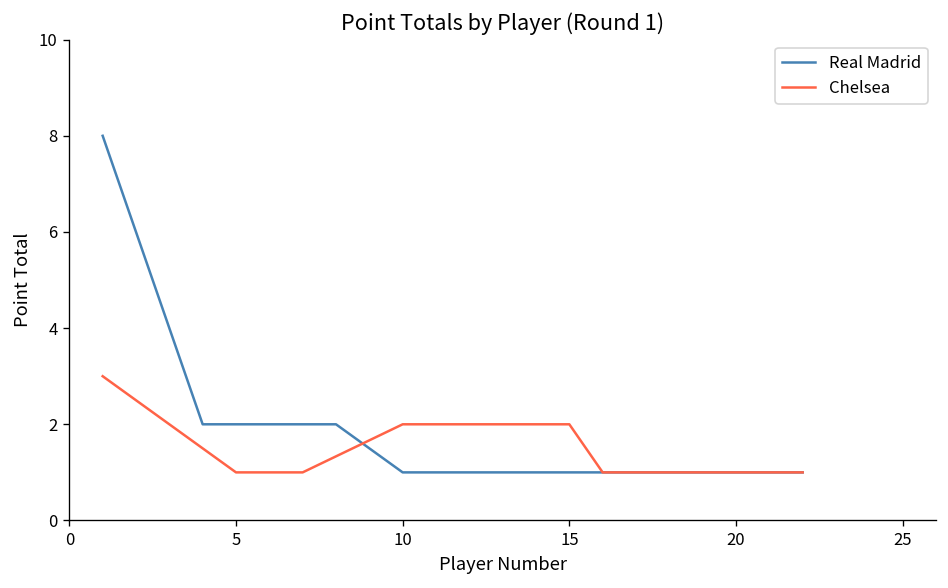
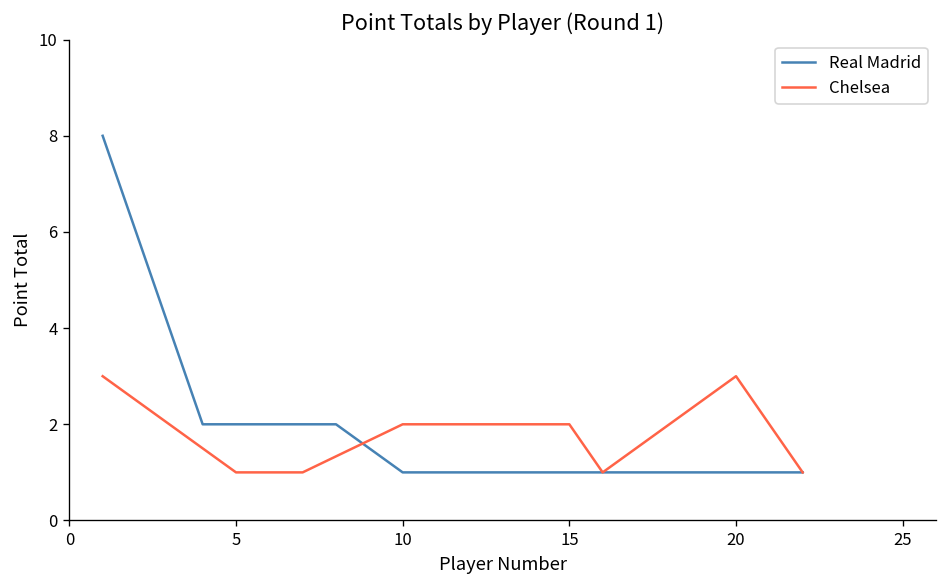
Chelsea, 20: 1 -> 3
